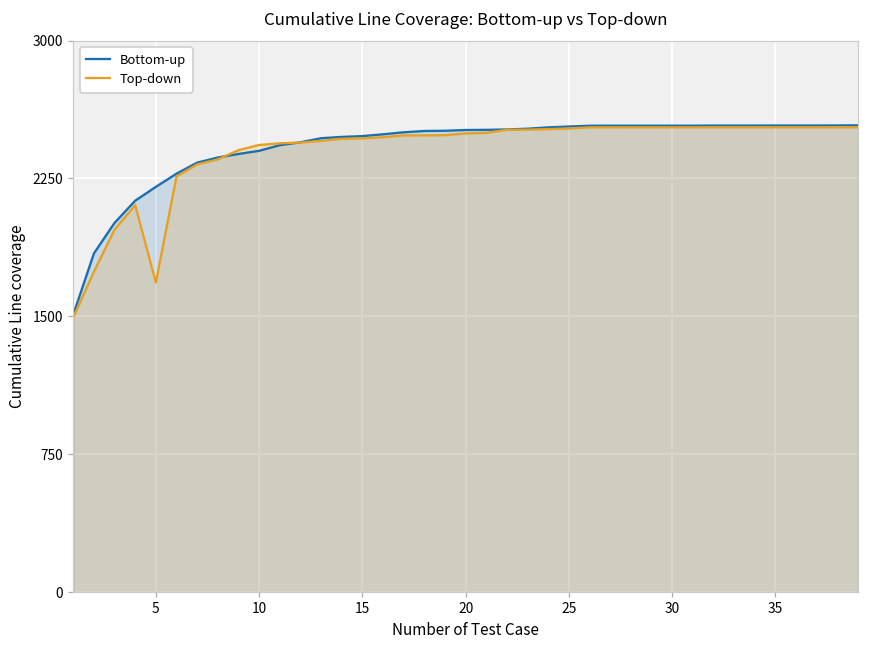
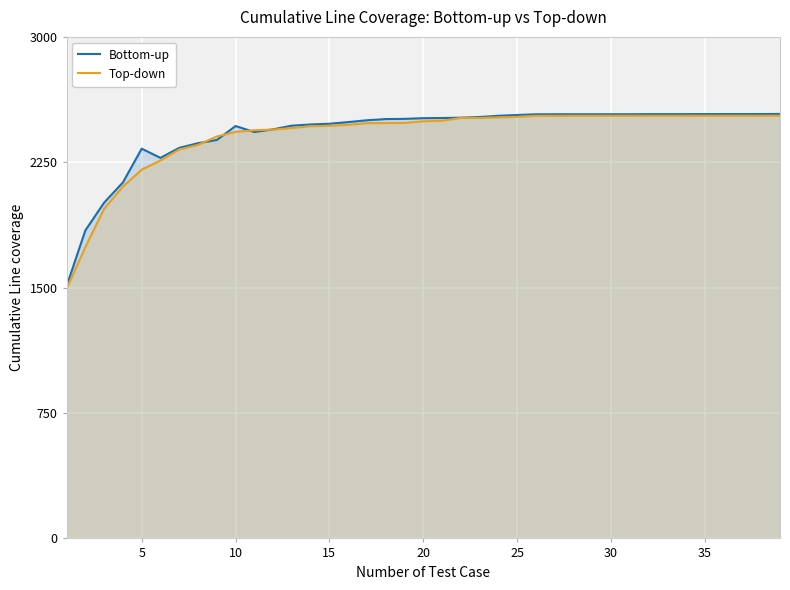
Bottom-up, 5: 2200 -> 2330
Top-down, 5: 1680 -> 2210
Bottom-up, 10: 2400 -> 2470
